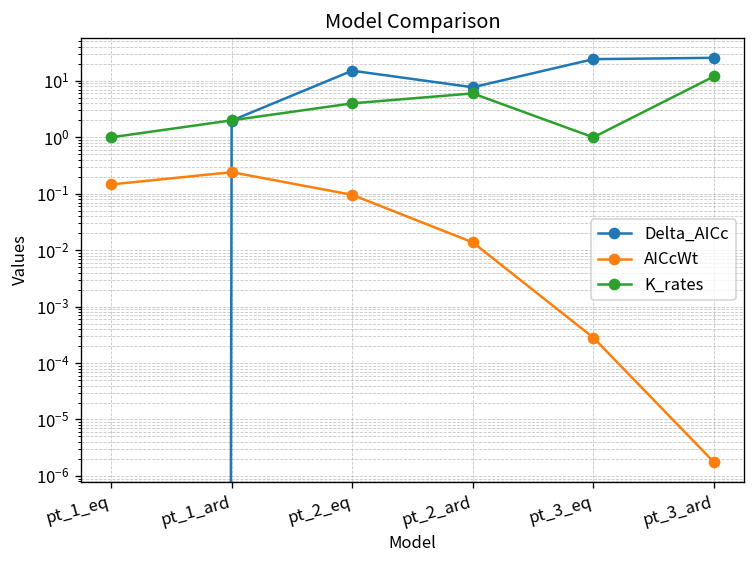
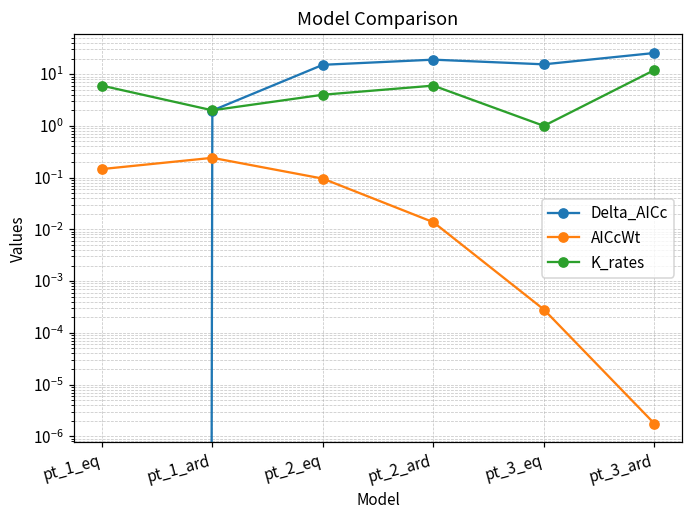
K_rates, pt_1_eq: 1 -> 6
Delta_AICc, pt_2_ard: 8 -> 19
Delta_AICc, pt_3_eq: 20 -> 15
